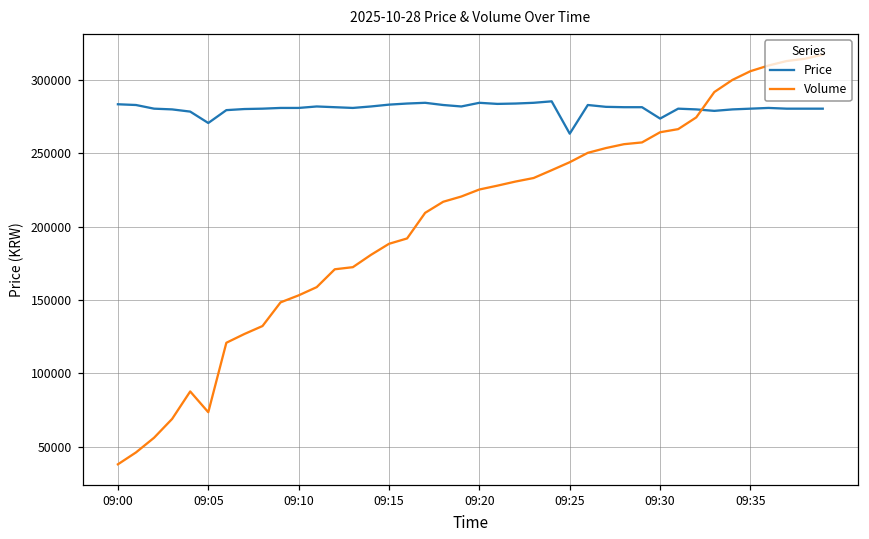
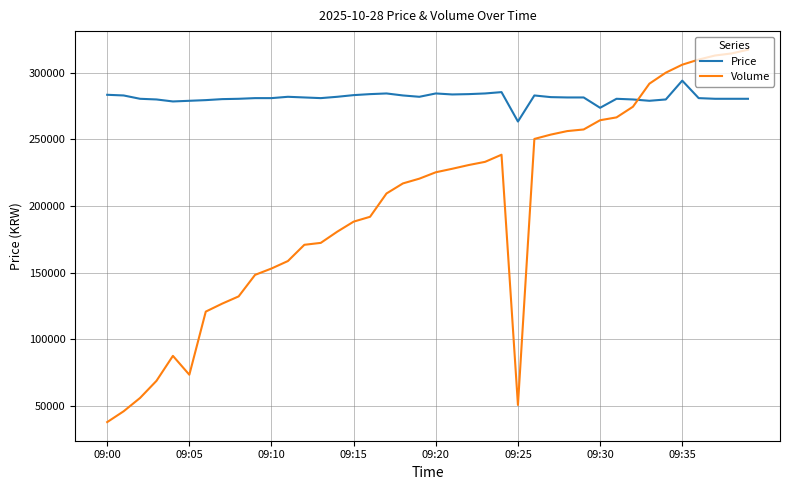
Price, 09:05: 271000 -> 279000
Volume, 09:25: 244000 -> 51000
Price, 09:35: 281000 -> 294000
